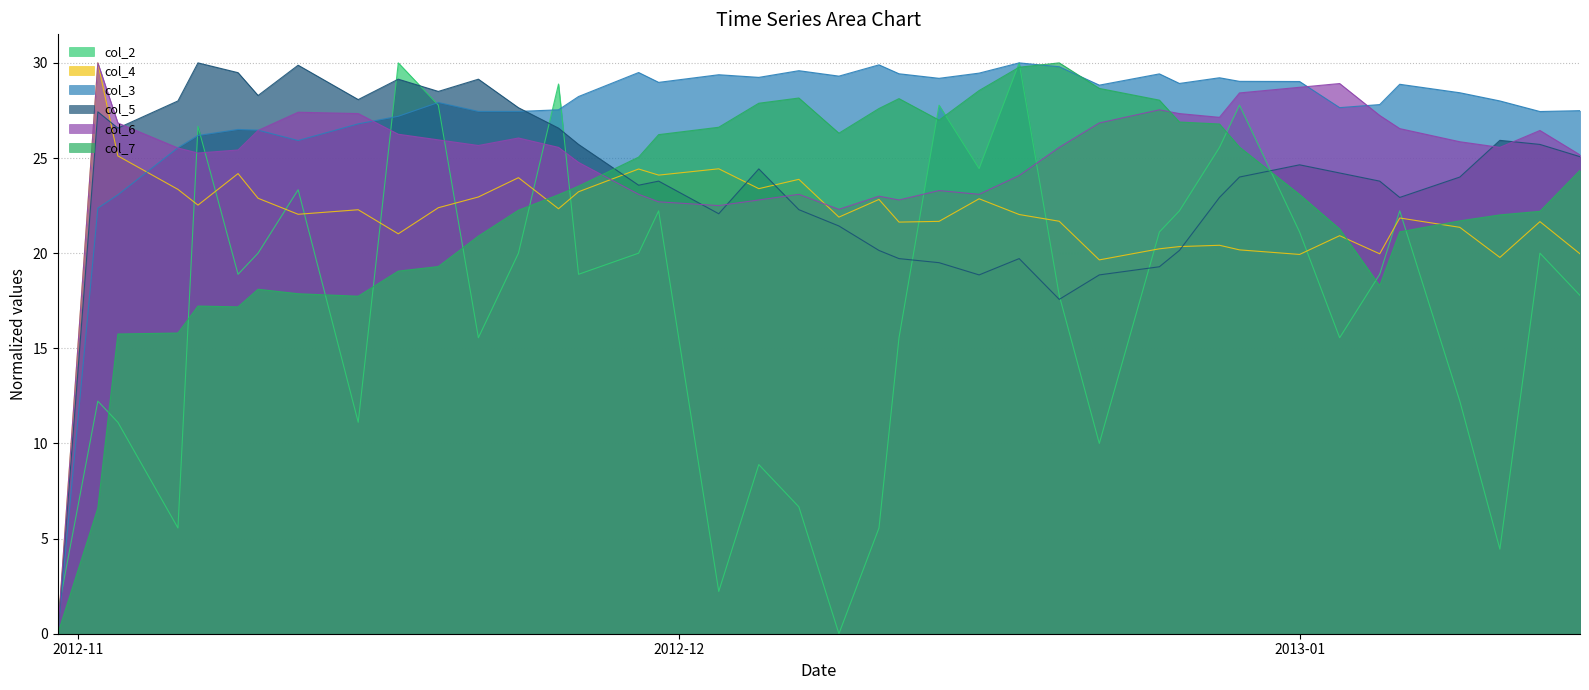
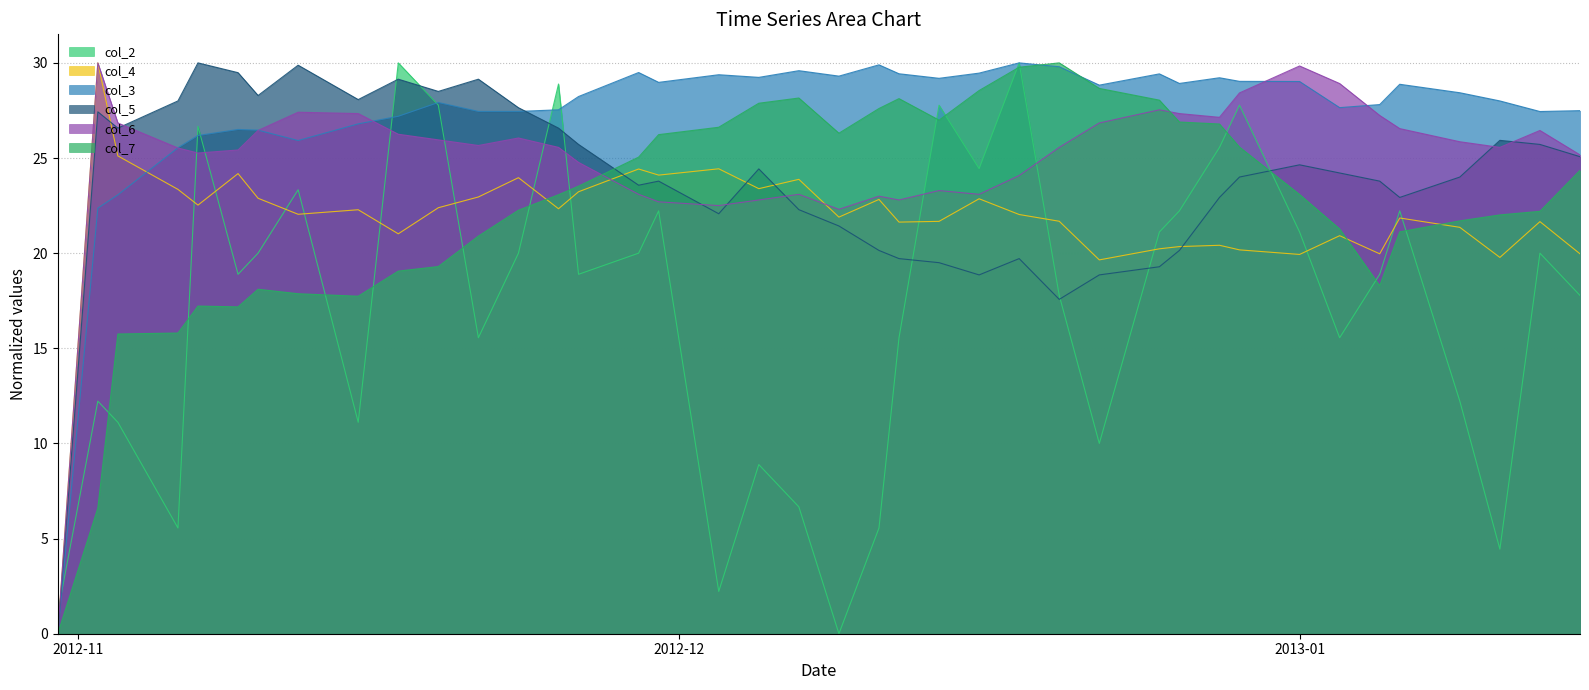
col_6, 2013-01: 28.7 -> 29.8
